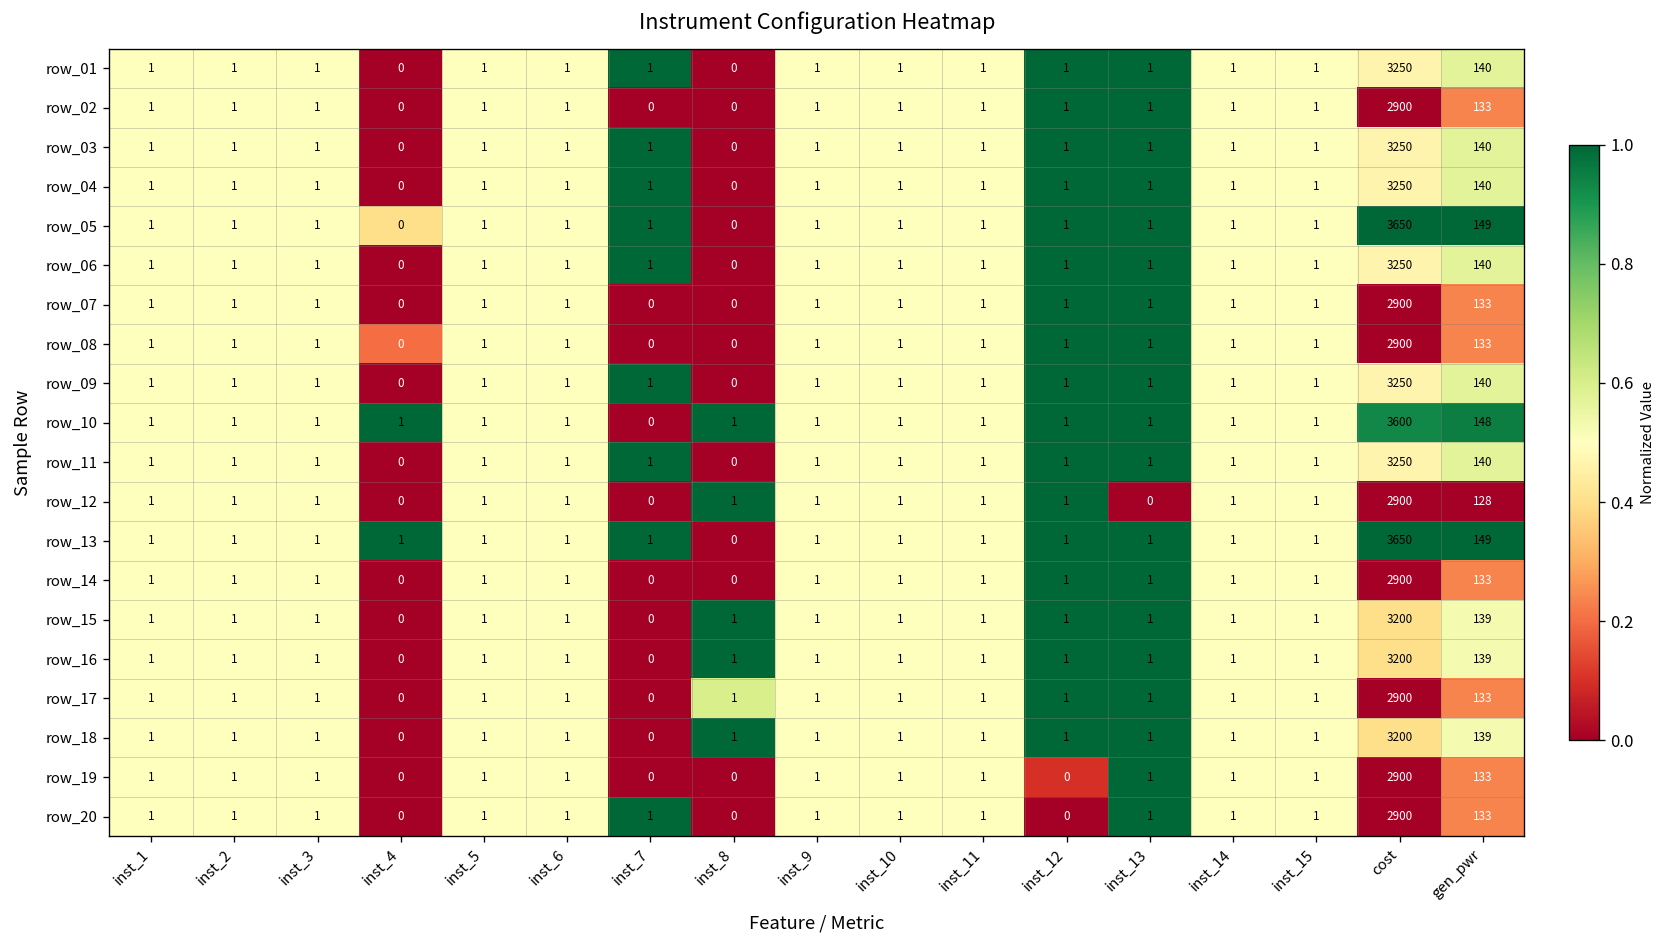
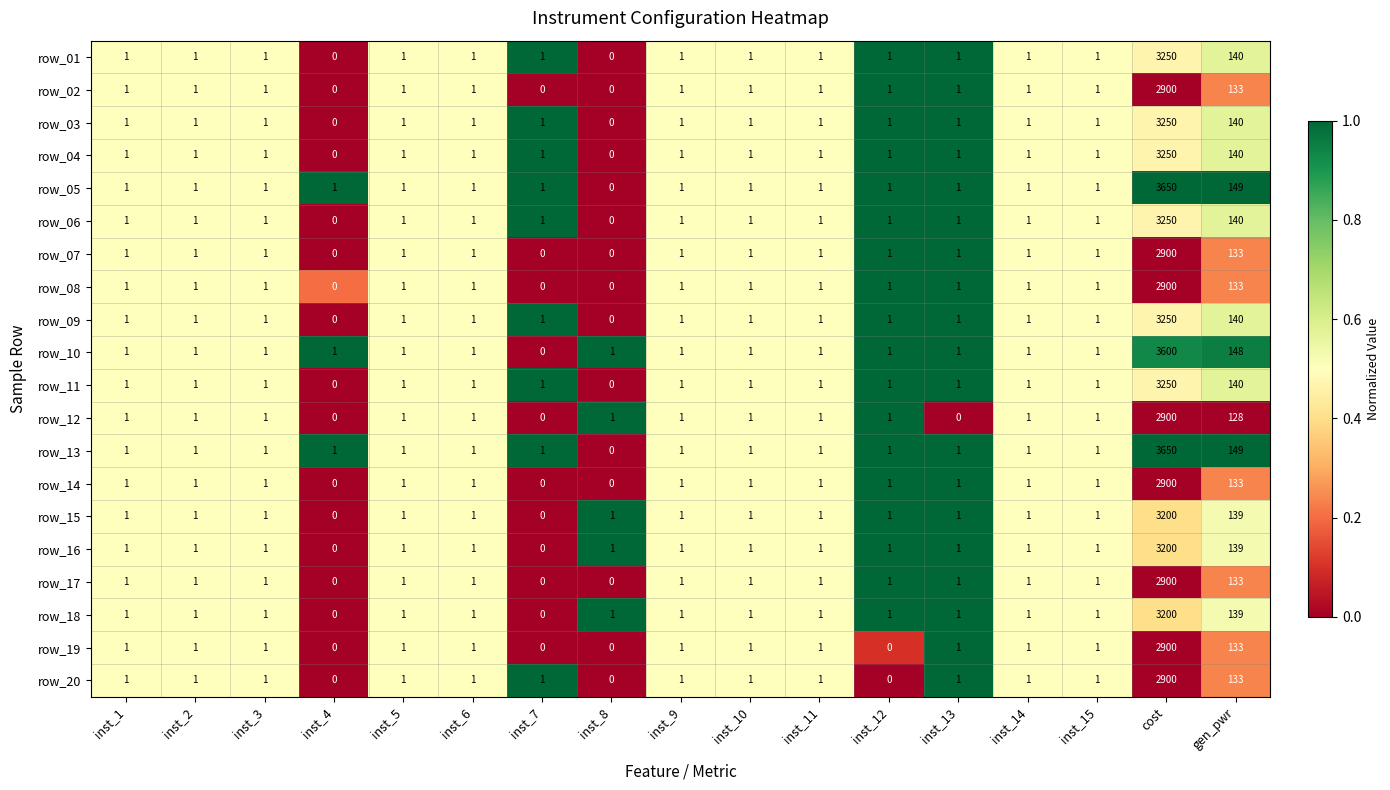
row_05, inst_4: 0 -> 1
row_17, inst_8: 1 -> 0
